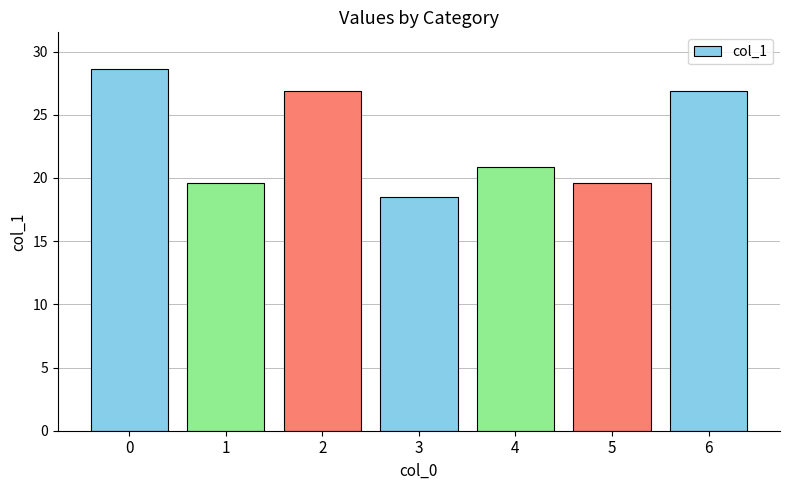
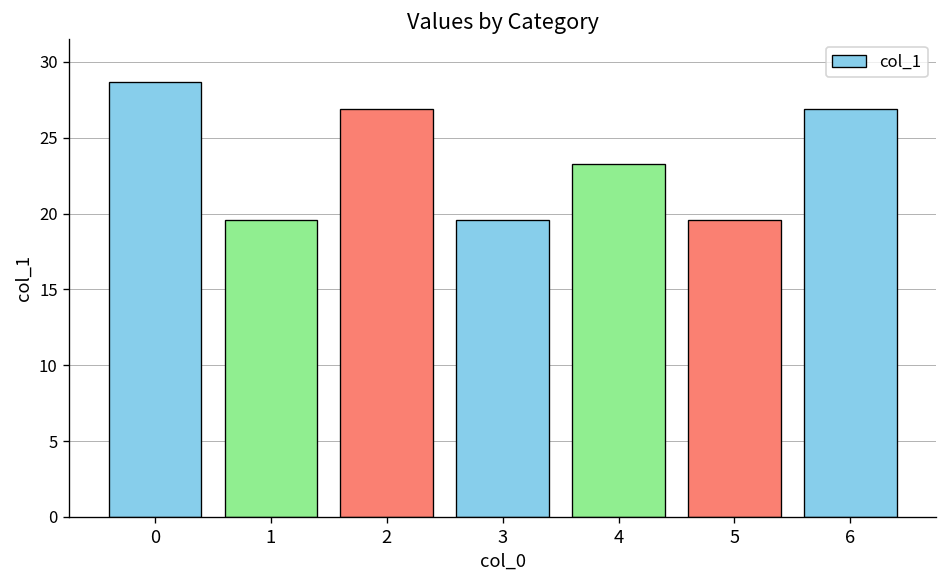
3: 18.5 -> 19.6
4: 20.9 -> 23.2
